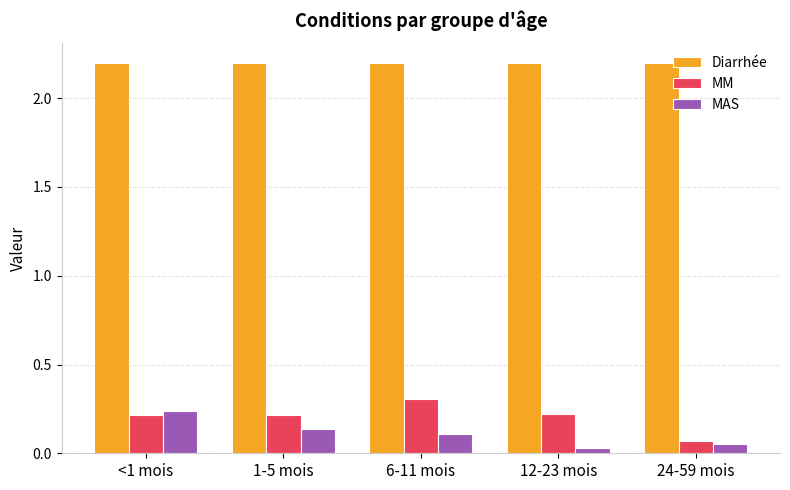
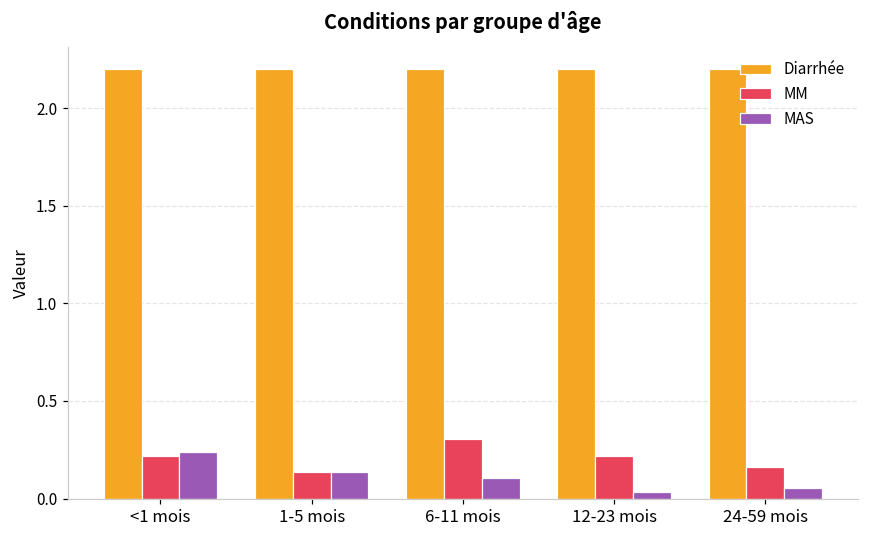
MM, 1-5 mois: 0.22 -> 0.14
MM, 24-59 mois: 0.07 -> 0.16
